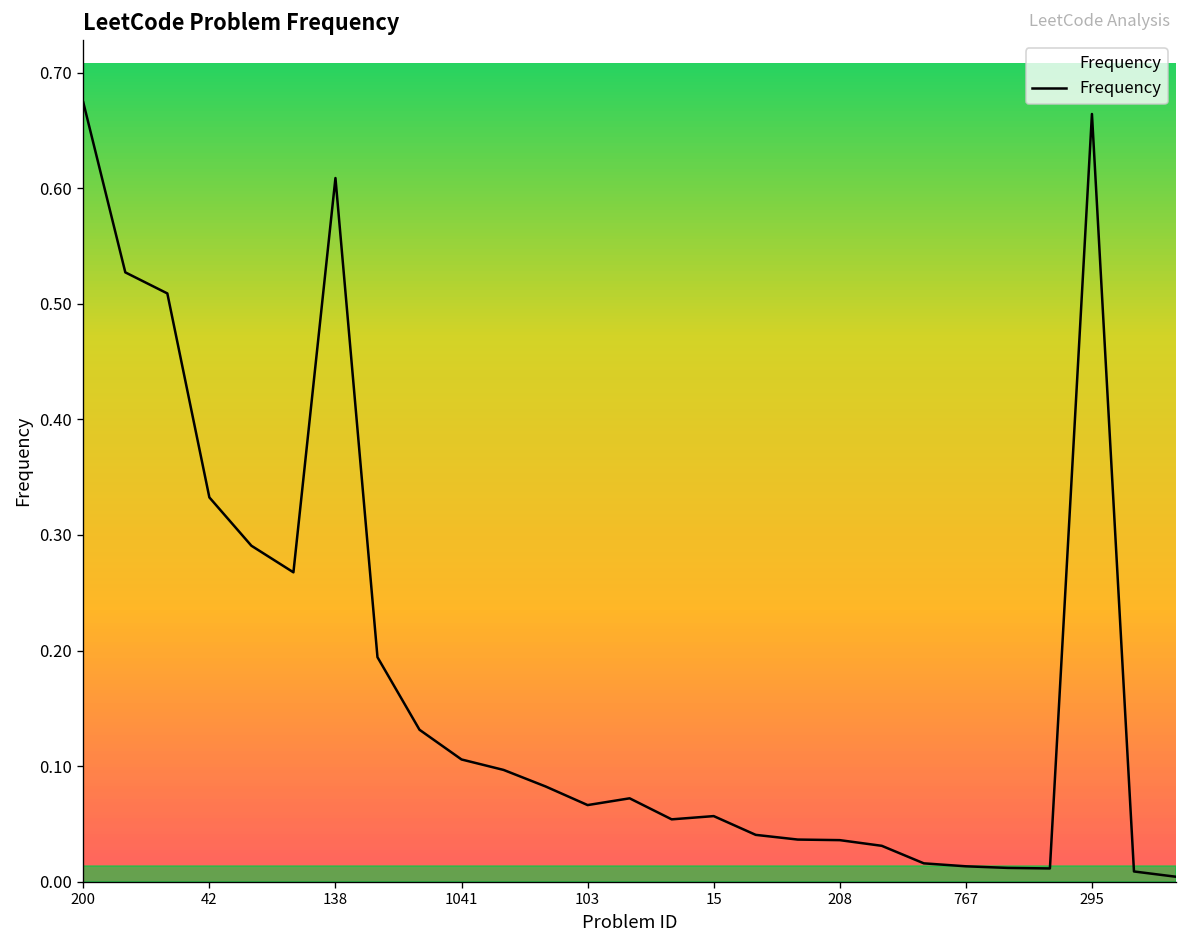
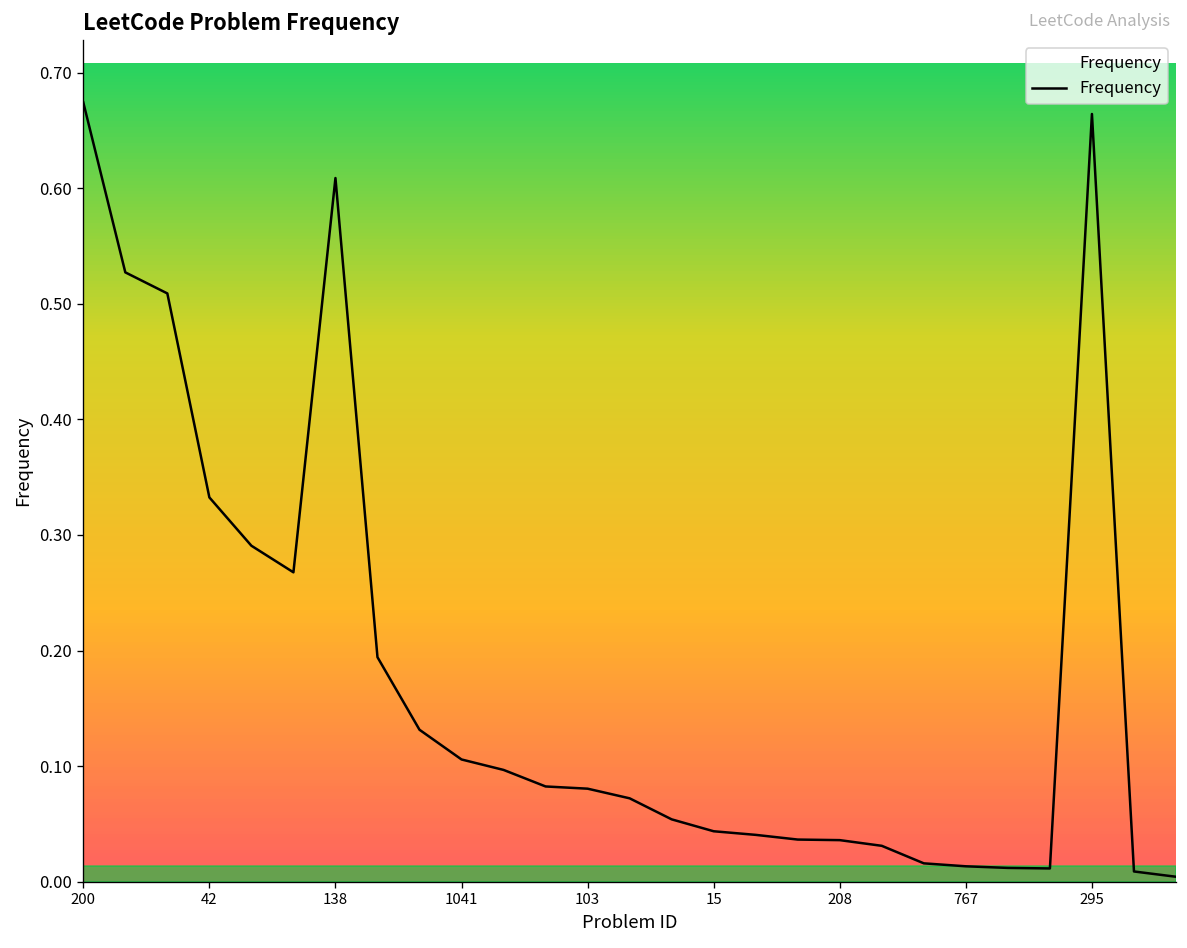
103: 0.07 -> 0.08
15: 0.06 -> 0.04
